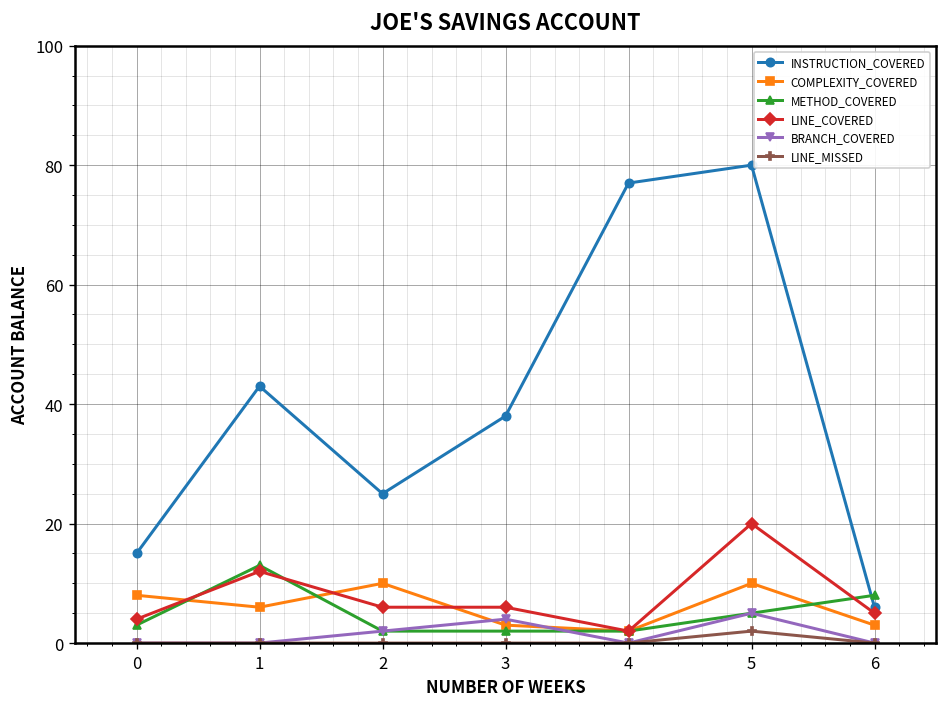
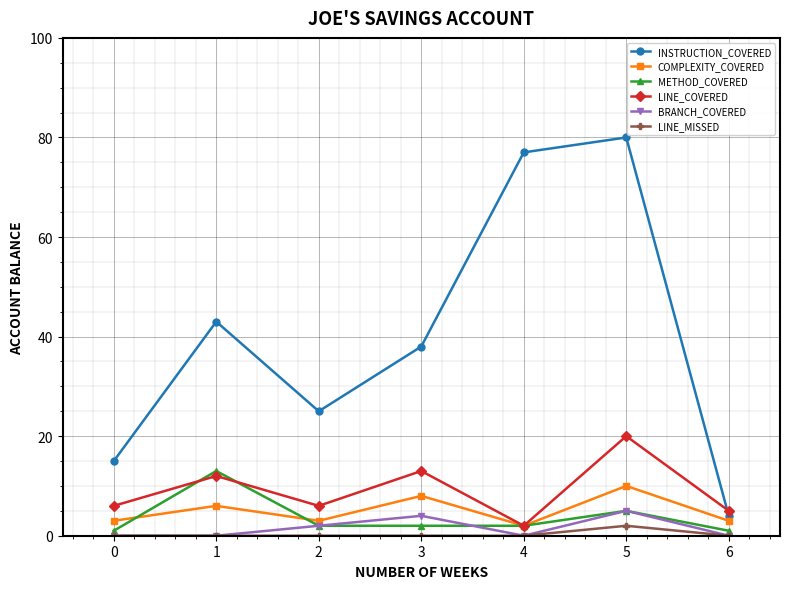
COMPLEXITY_COVERED, 0: 8 -> 3
METHOD_COVERED, 0: 3 -> 1
LINE_COVERED, 0: 4 -> 6
COMPLEXITY_COVERED, 2: 10 -> 3
COMPLEXITY_COVERED, 3: 3 -> 8
LINE_COVERED, 3: 6 -> 13
INSTRUCTION_COVERED, 6: 6 -> 4
METHOD_COVERED, 6: 8 -> 1
